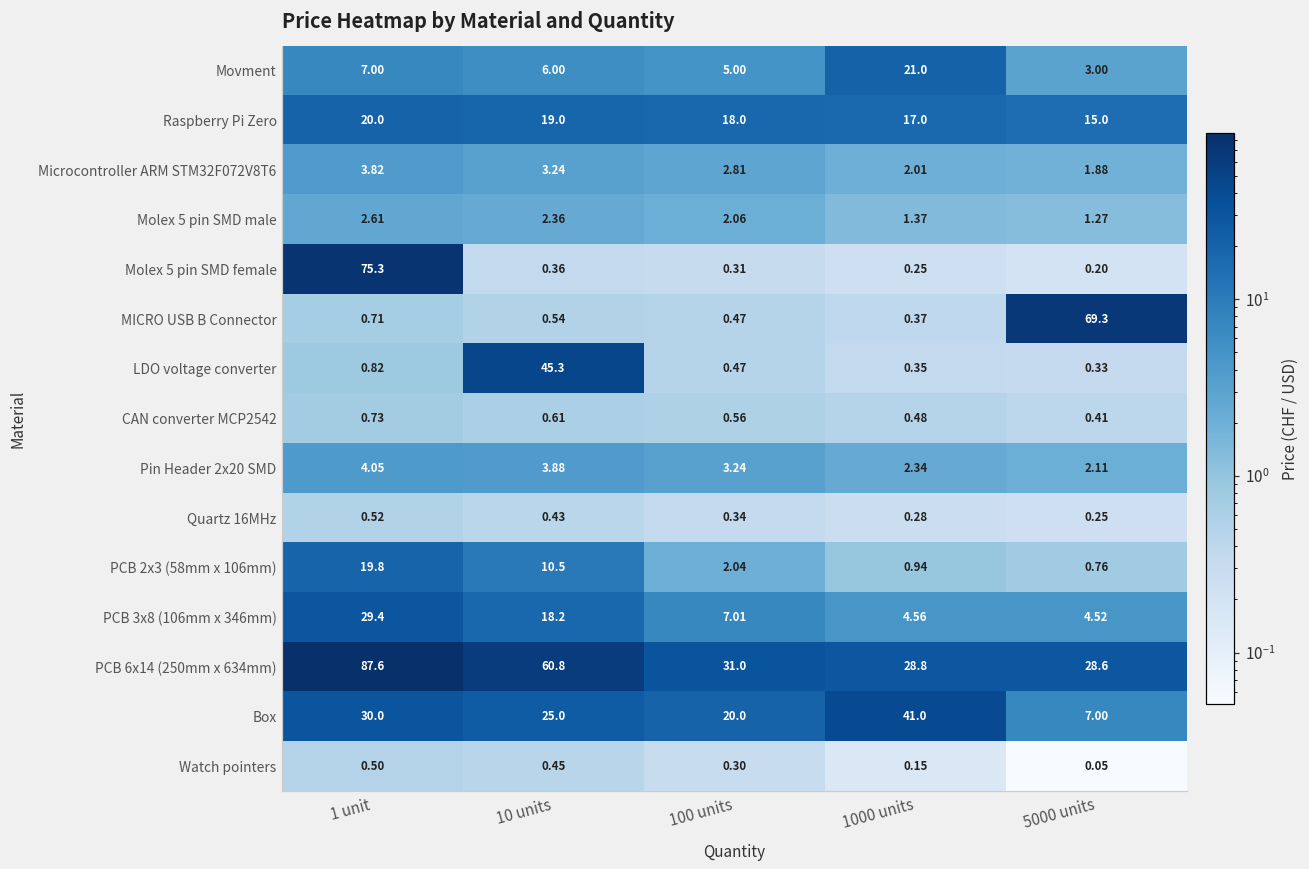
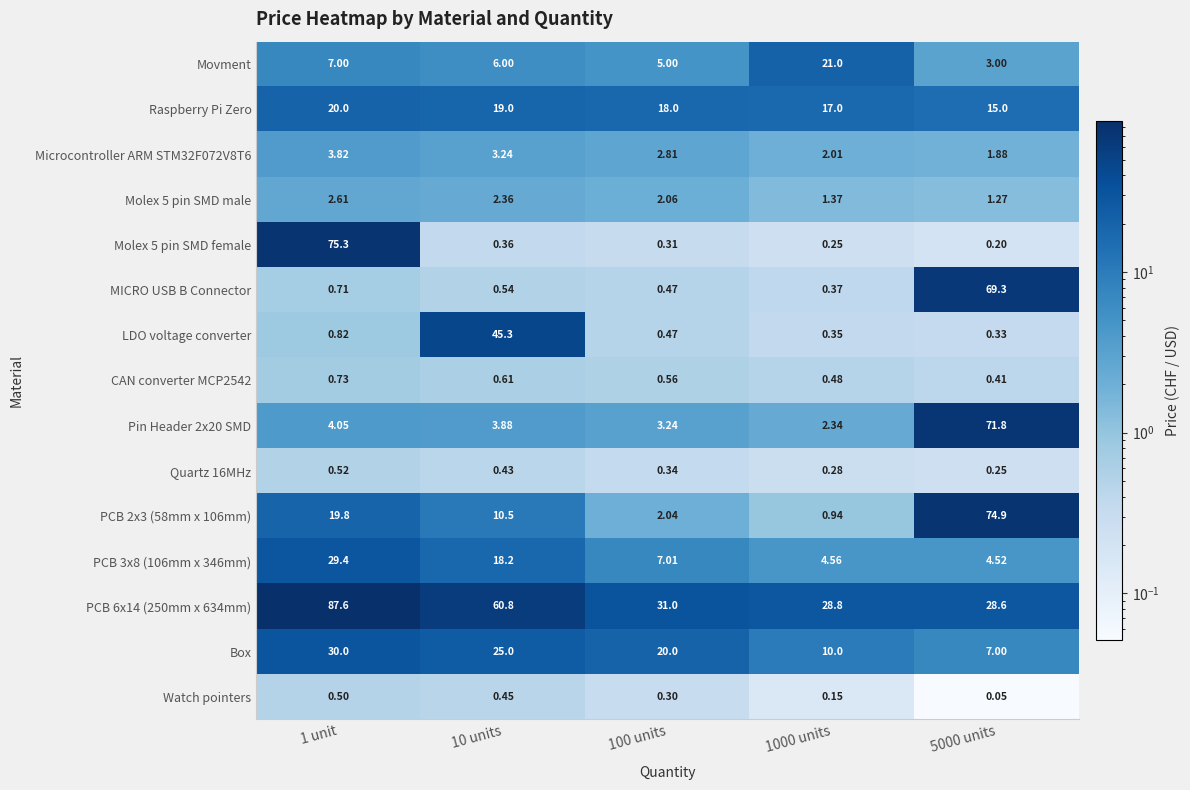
Pin Header 2x20 SMD, 5000 units: 2.11 -> 71.8
PCB 2x3 (58mm x 106mm), 5000 units: 0.76 -> 74.9
Box, 1000 units: 41.0 -> 10.0
